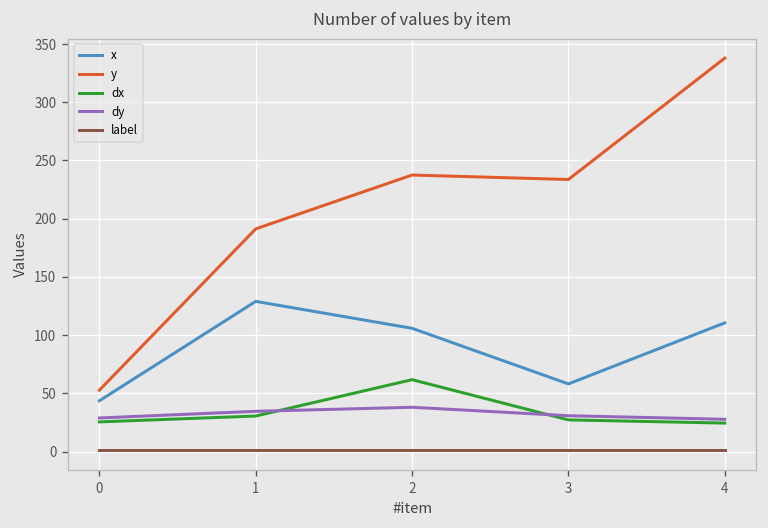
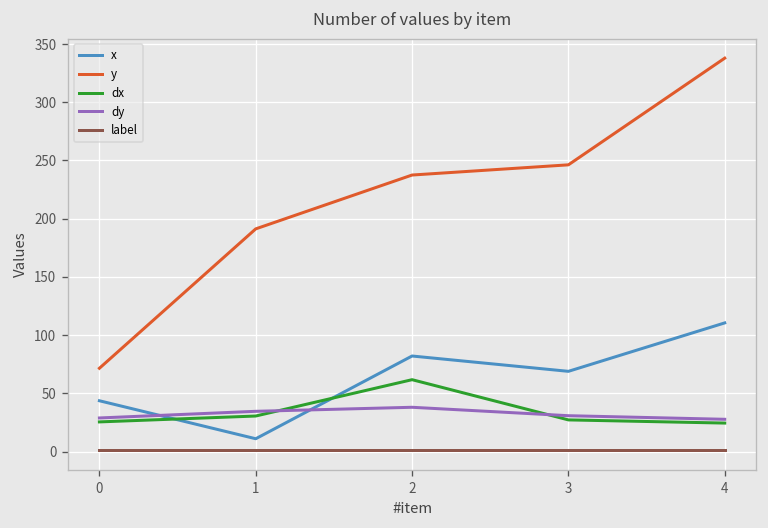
y, 0: 50 -> 70
x, 1: 130 -> 10
x, 2: 110 -> 80
x, 3: 60 -> 70
y, 3: 230 -> 250
